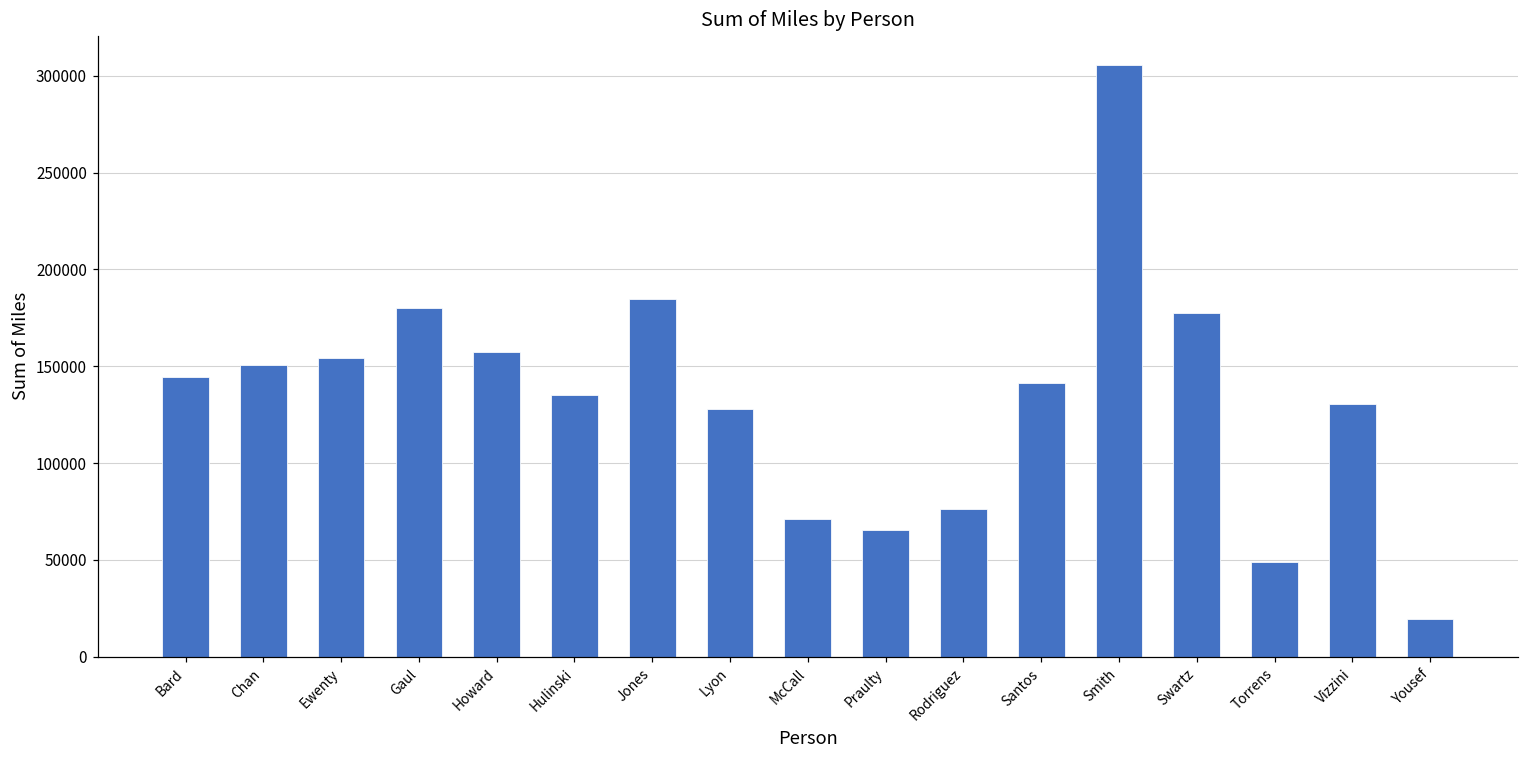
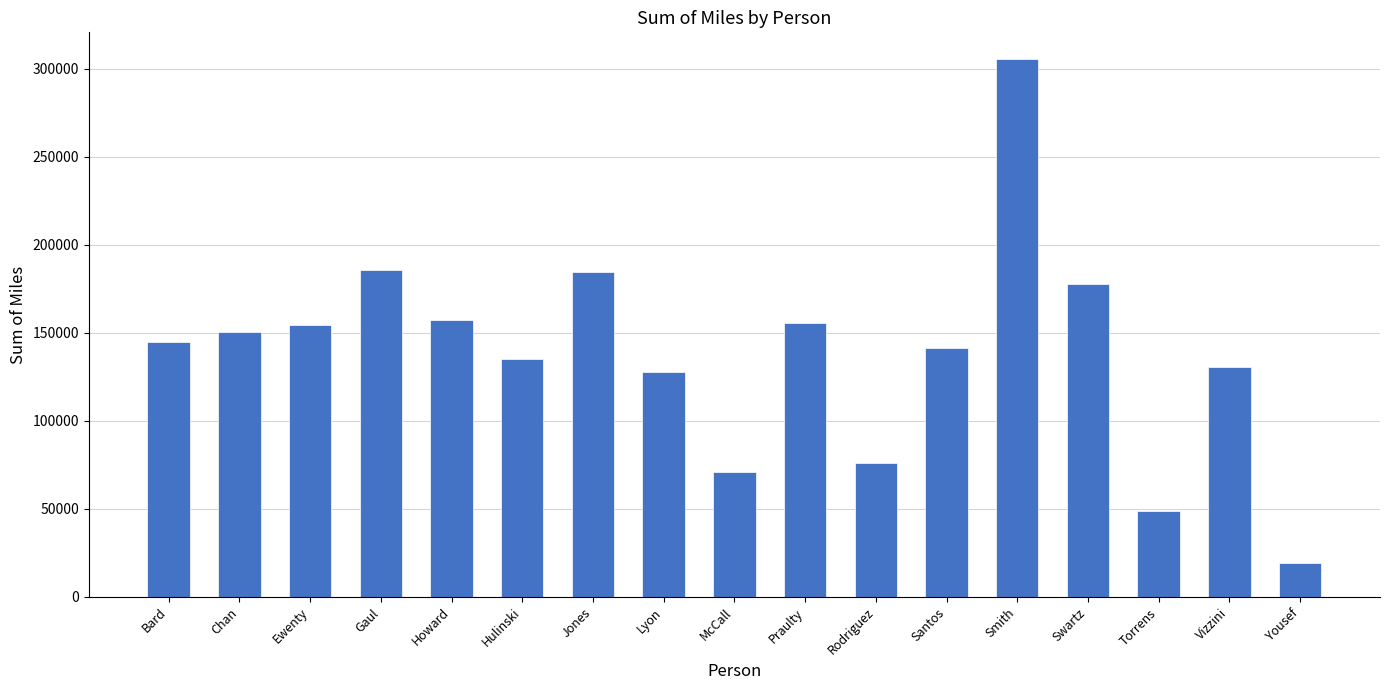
Gaul: 180000 -> 186000
Praulty: 65000 -> 156000
